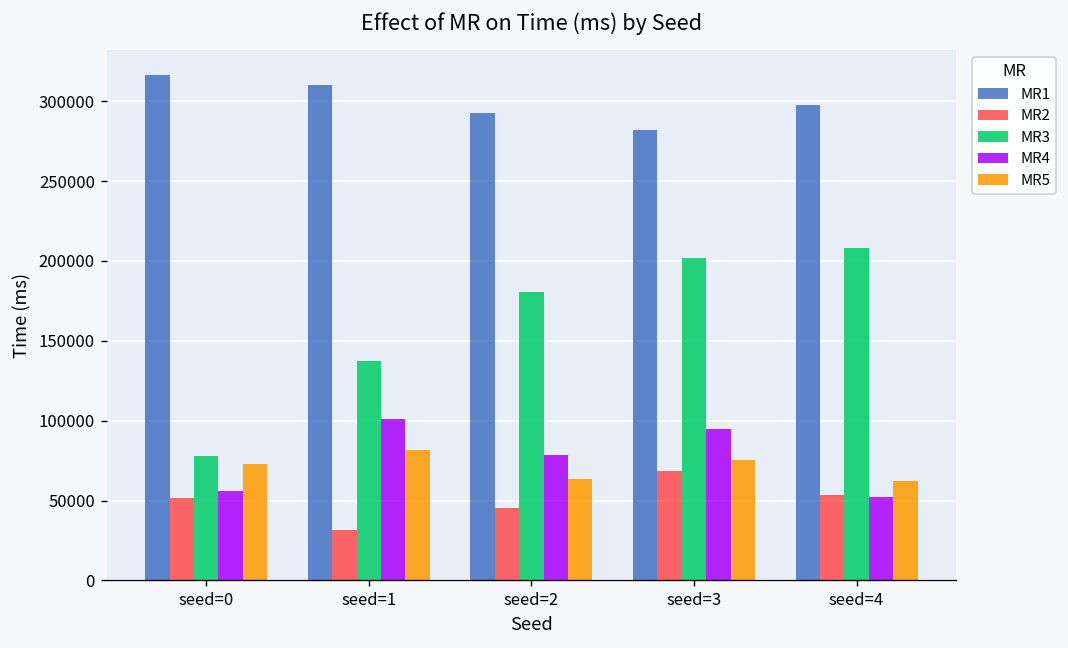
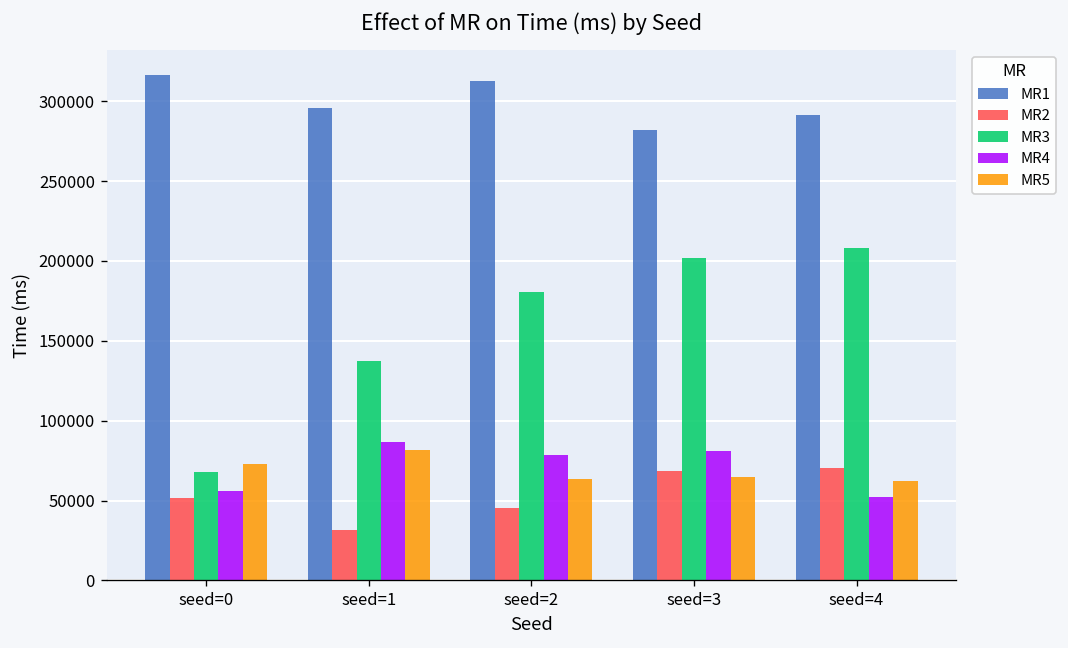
MR3, seed=0: 78000 -> 68000
MR1, seed=1: 310000 -> 296000
MR4, seed=1: 101000 -> 86000
MR1, seed=2: 293000 -> 313000
MR4, seed=3: 95000 -> 81000
MR5, seed=3: 75000 -> 65000
MR1, seed=4: 298000 -> 291000
MR2, seed=4: 53000 -> 70000
